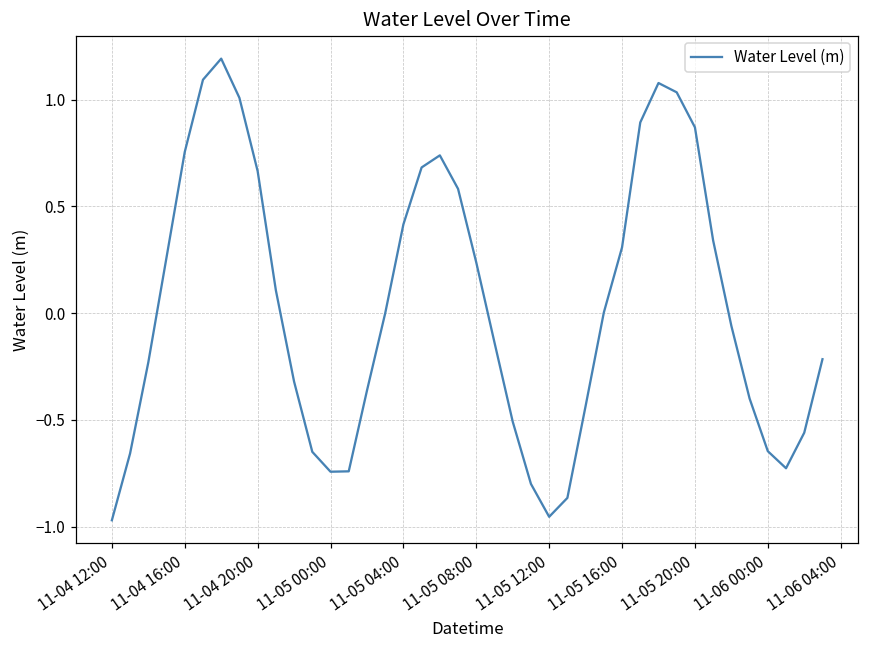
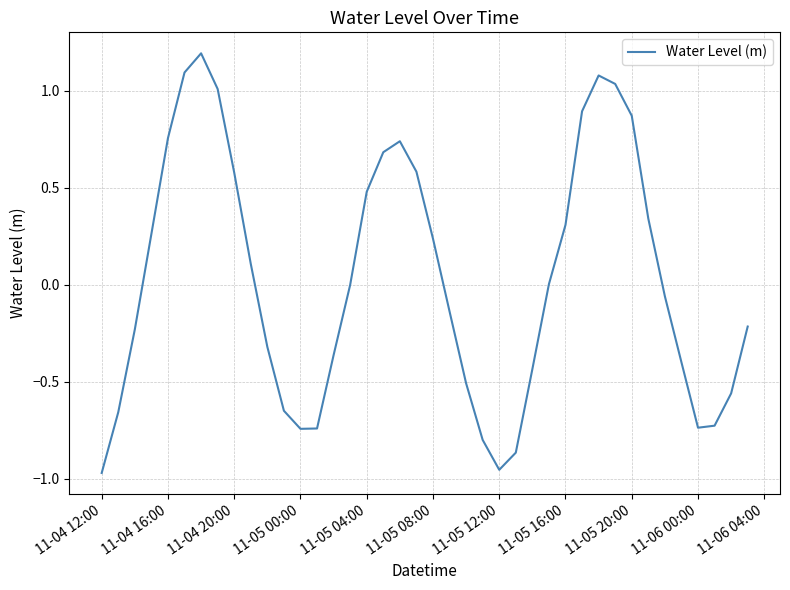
11-04 20:00: 0.67 -> 0.58
11-05 04:00: 0.42 -> 0.48
11-06 00:00: -0.65 -> -0.74
